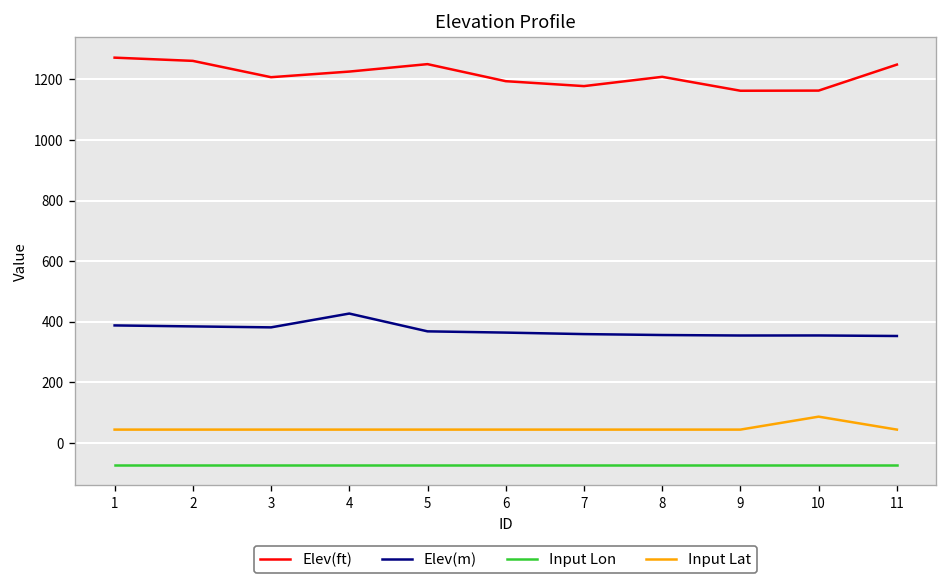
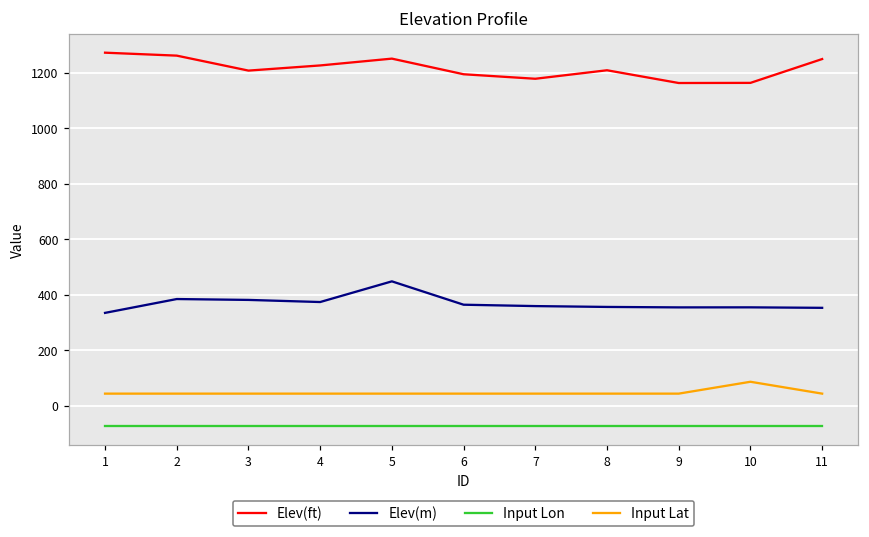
Elev(m), 1: 390 -> 330
Elev(m), 4: 430 -> 370
Elev(m), 5: 370 -> 450
